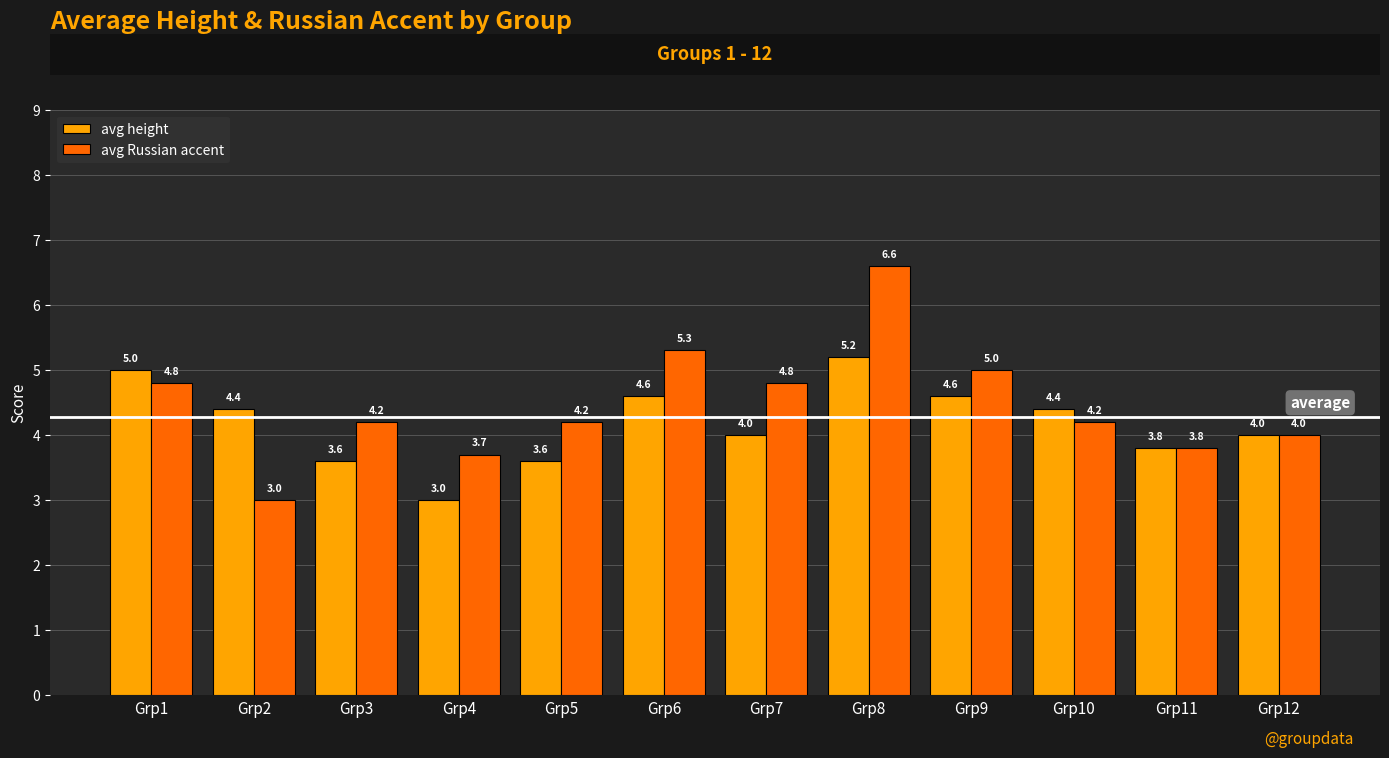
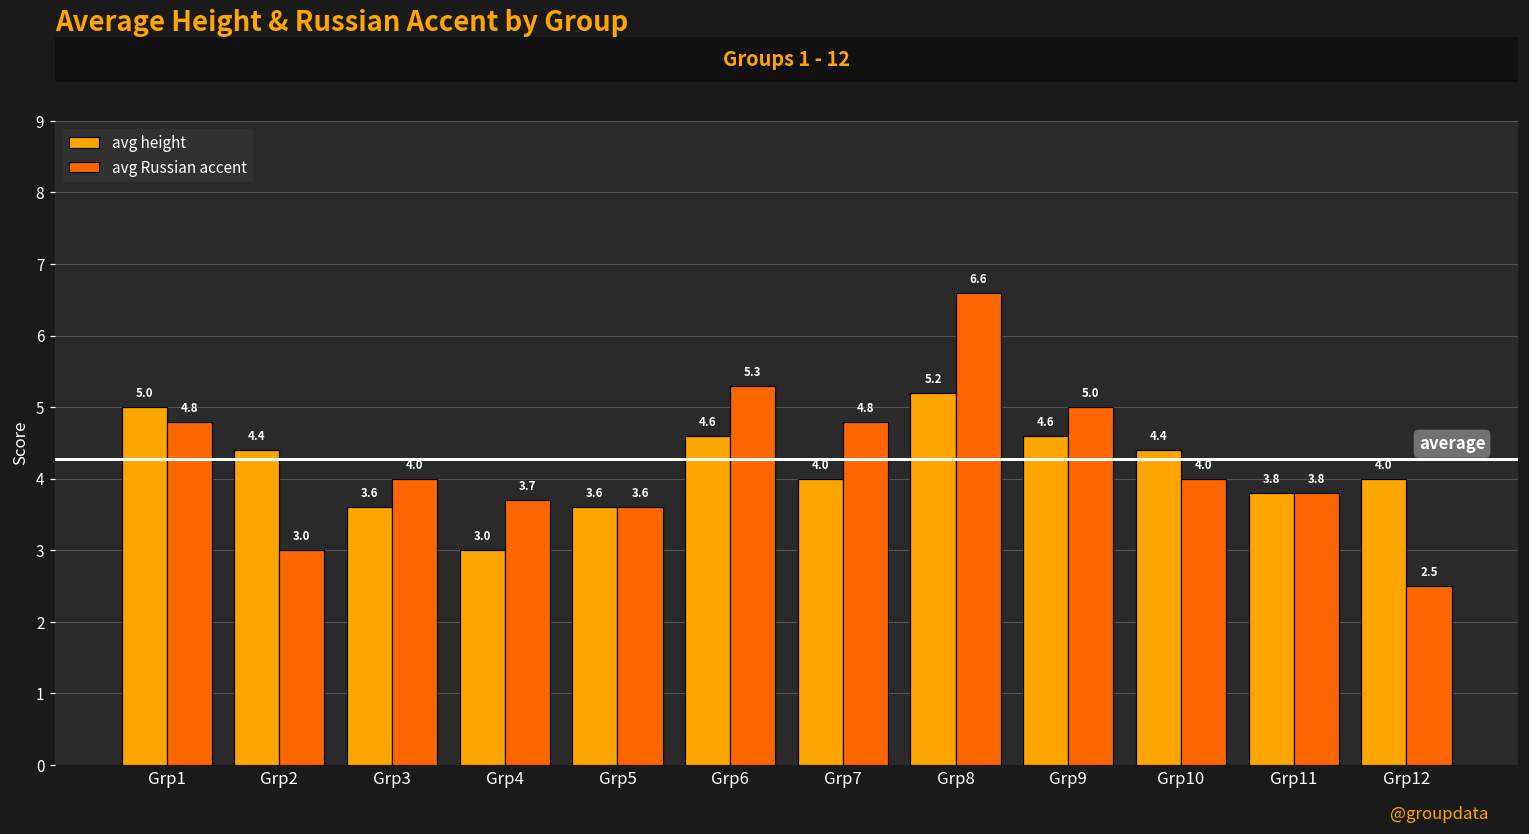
avg Russian accent, Grp3: 4.2 -> 4.0
avg Russian accent, Grp5: 4.2 -> 3.6
avg Russian accent, Grp10: 4.2 -> 4.0
avg Russian accent, Grp12: 4.0 -> 2.5
